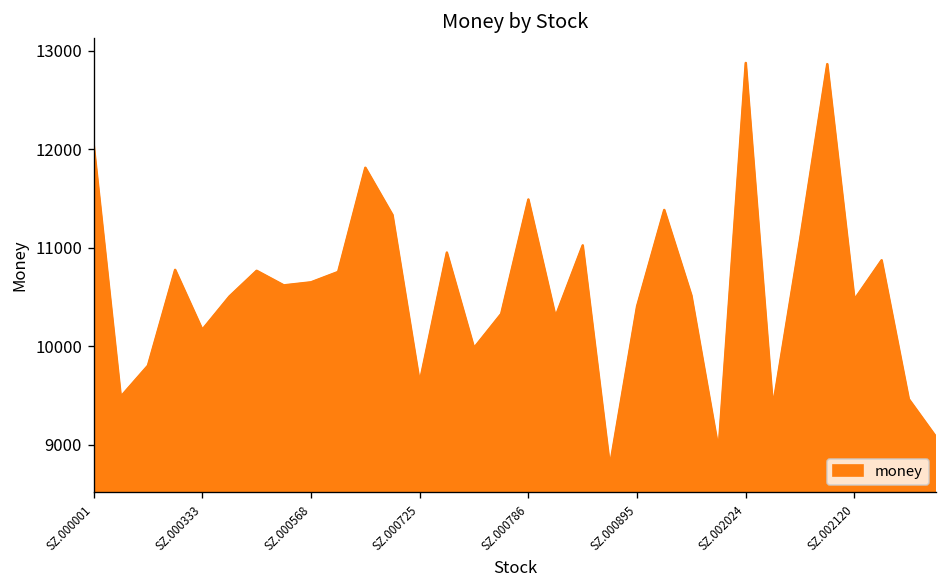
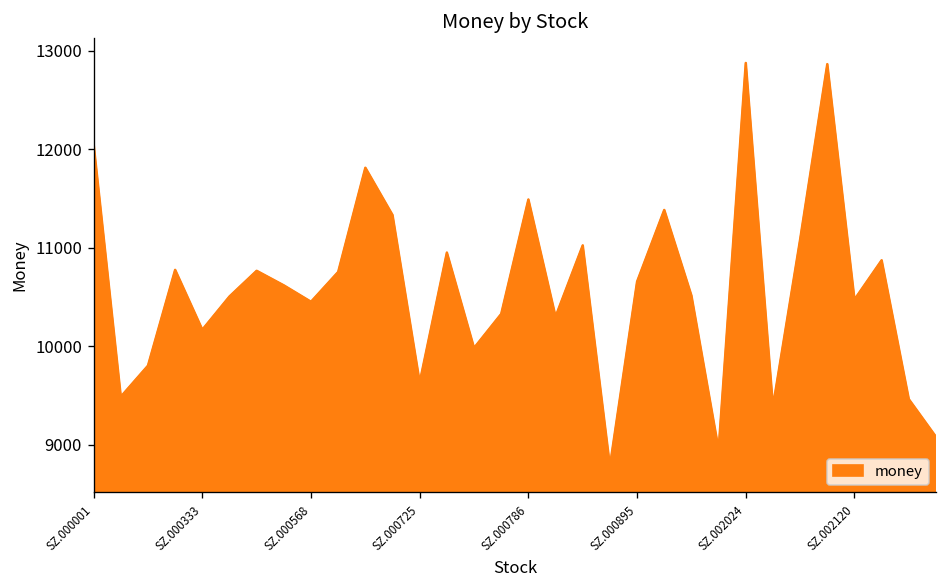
SZ.000568: 10700 -> 10500
SZ.000895: 10400 -> 10700
